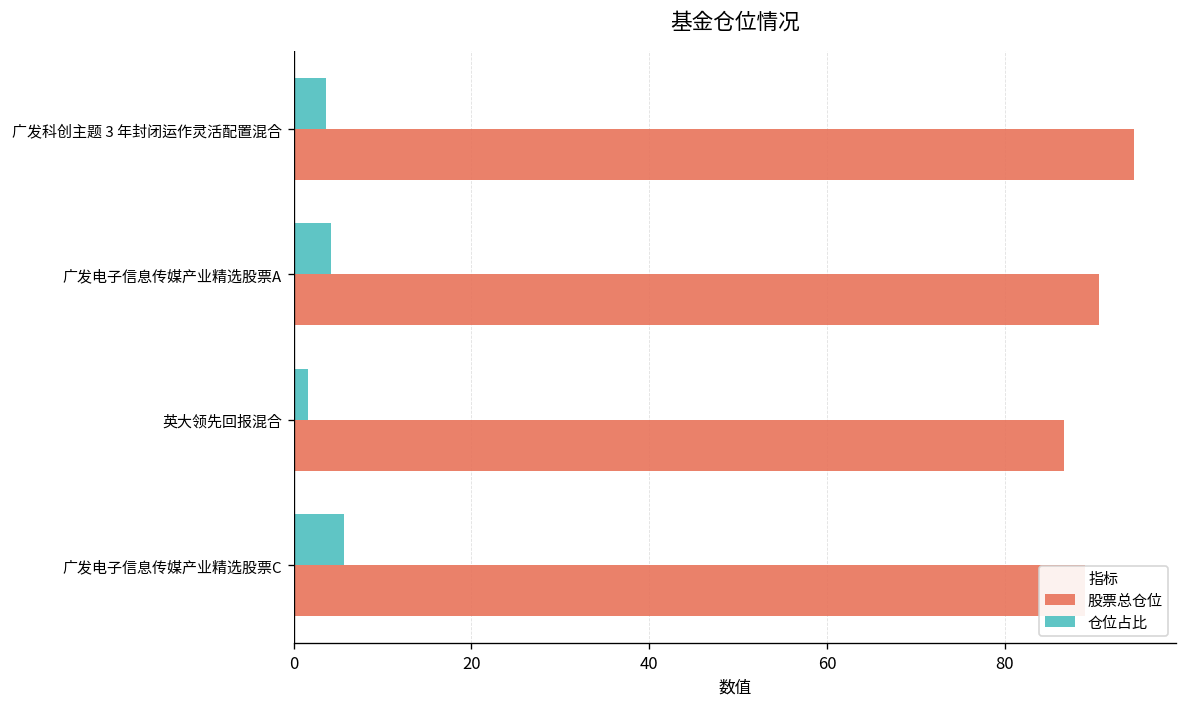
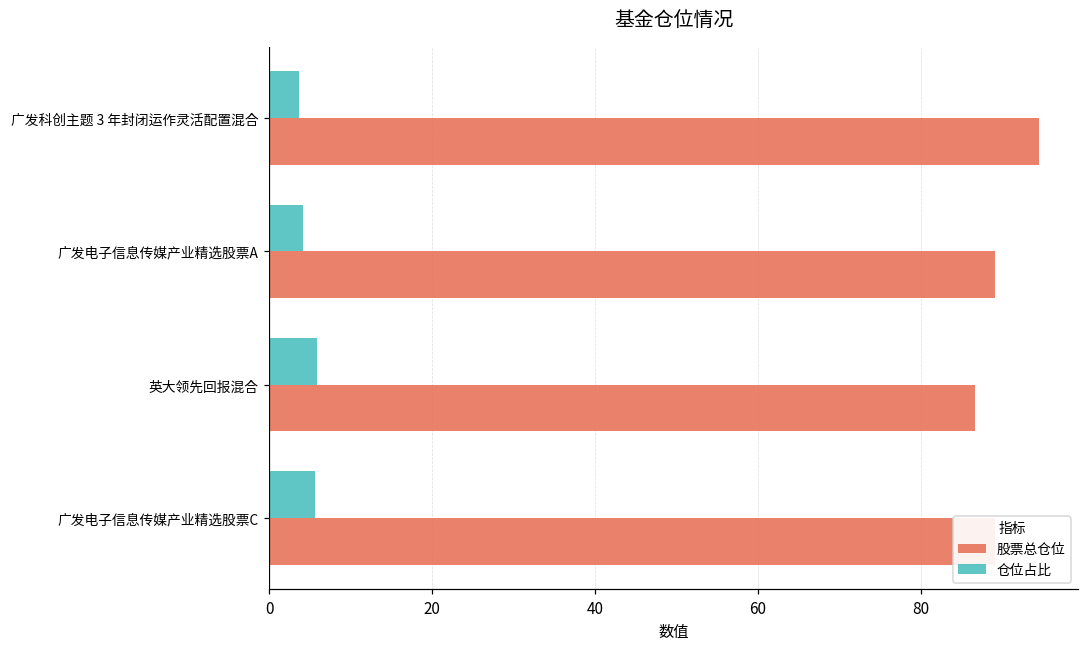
股票总仓位, 广发电子信息传媒产业精选股票A: 91 -> 89
仓位占比, 英大领先回报混合: 2 -> 6
